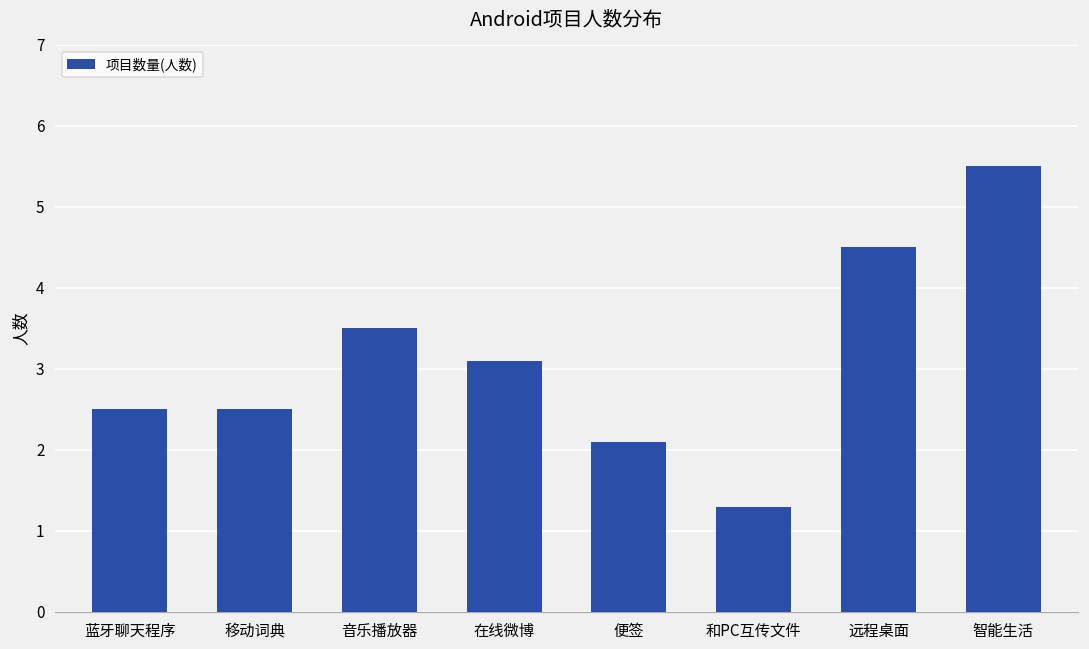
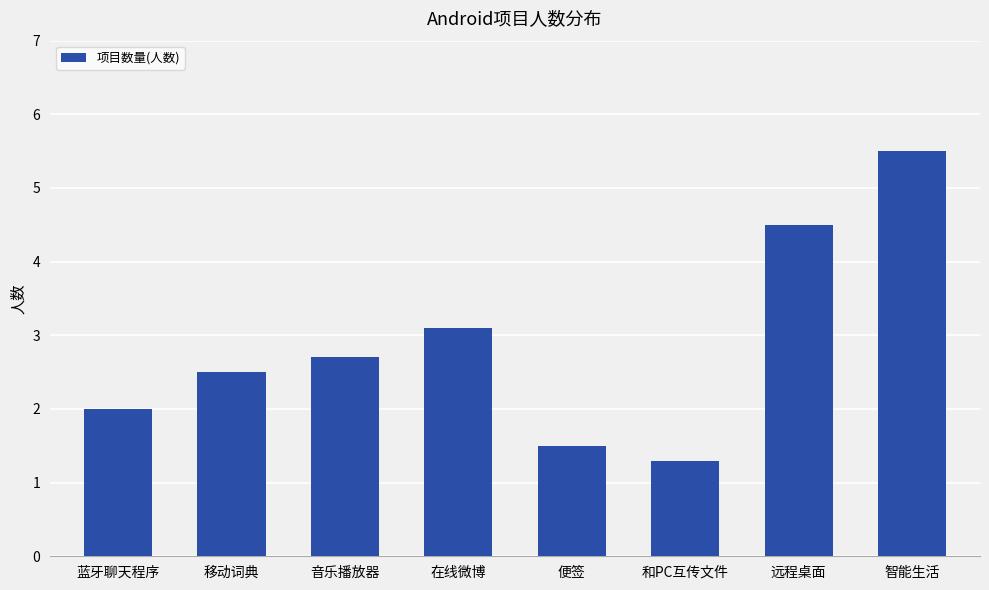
蓝牙聊天程序: 2.5 -> 2.0
音乐播放器: 3.5 -> 2.7
便签: 2.1 -> 1.5
